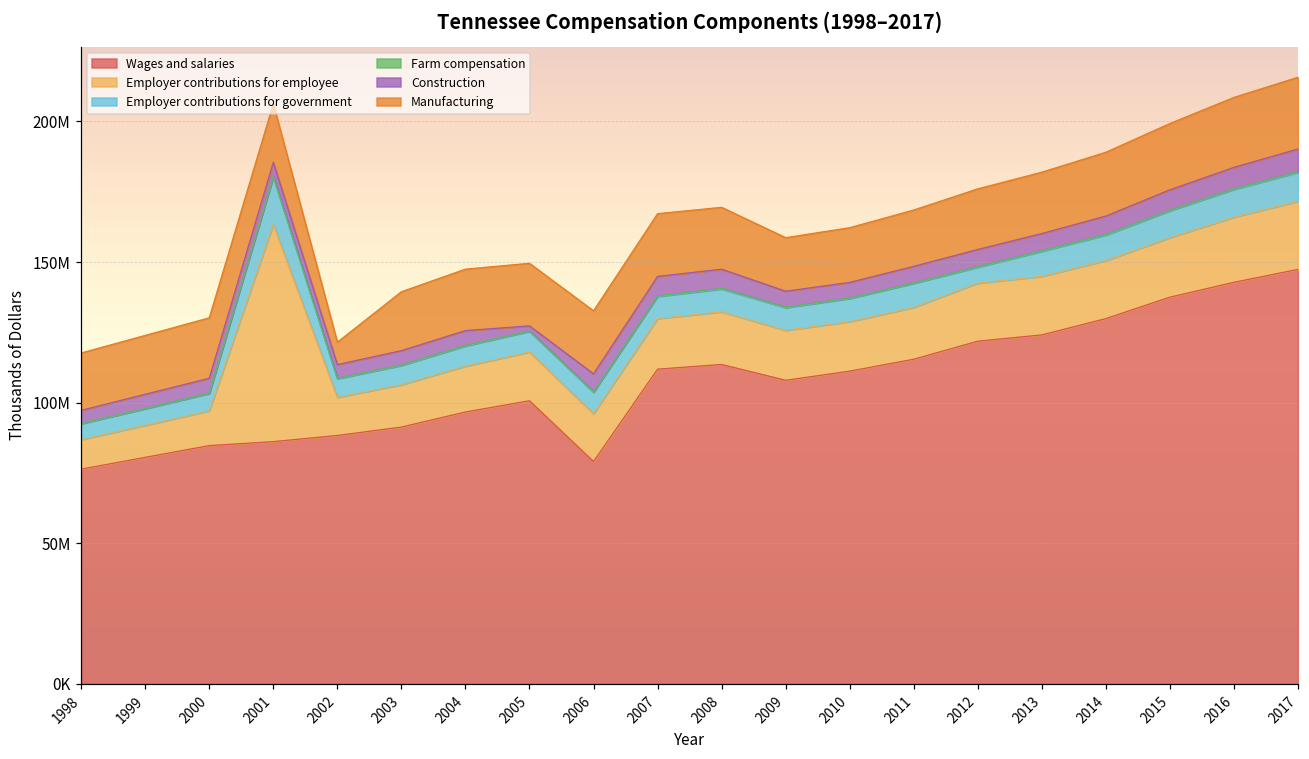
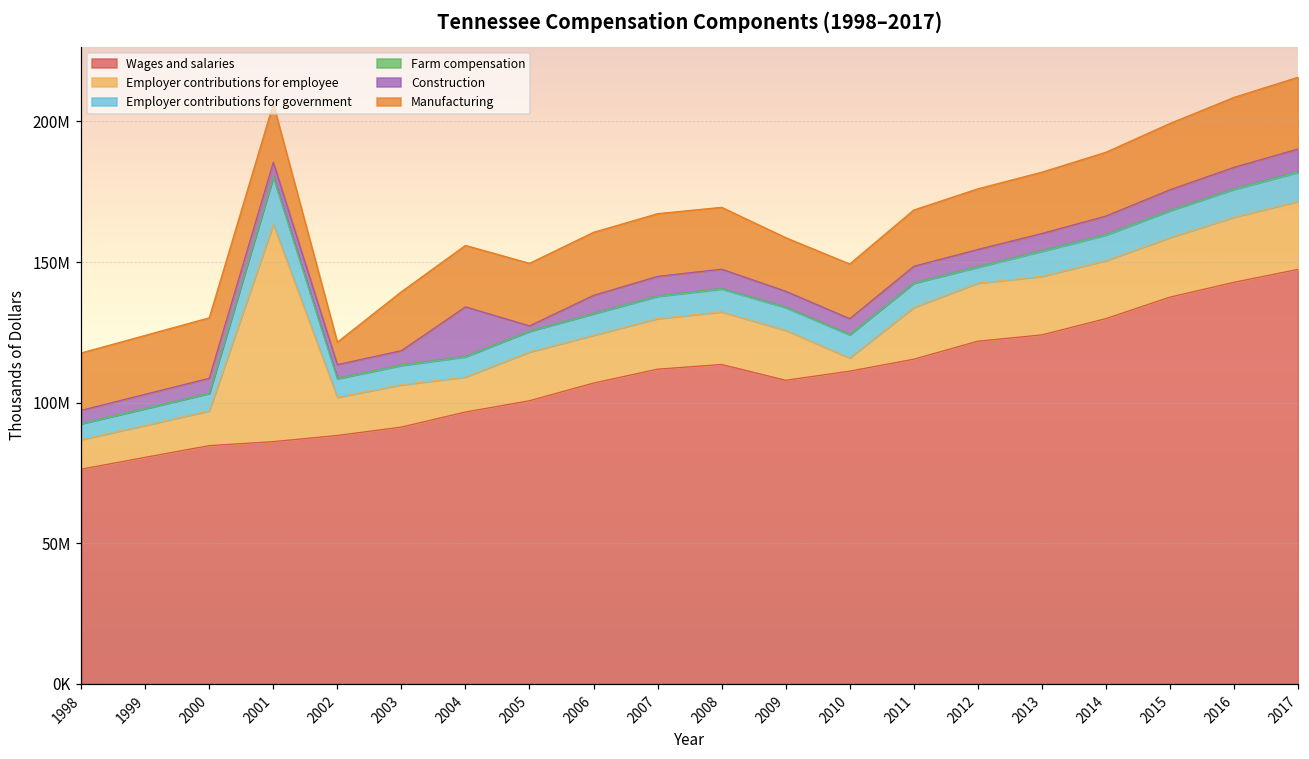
Employer contributions for employee, 2004: 16000000 -> 12000000
Construction, 2004: 5000000 -> 18000000
Wages and salaries, 2006: 79000000 -> 107000000
Employer contributions for employee, 2010: 18000000 -> 5000000
